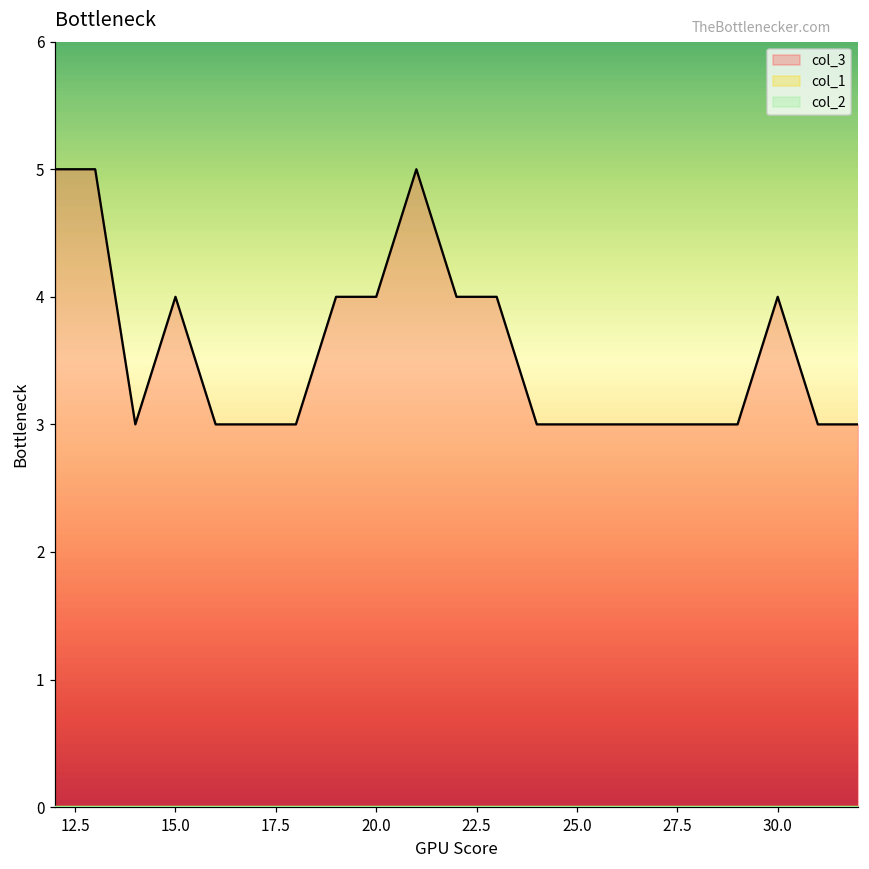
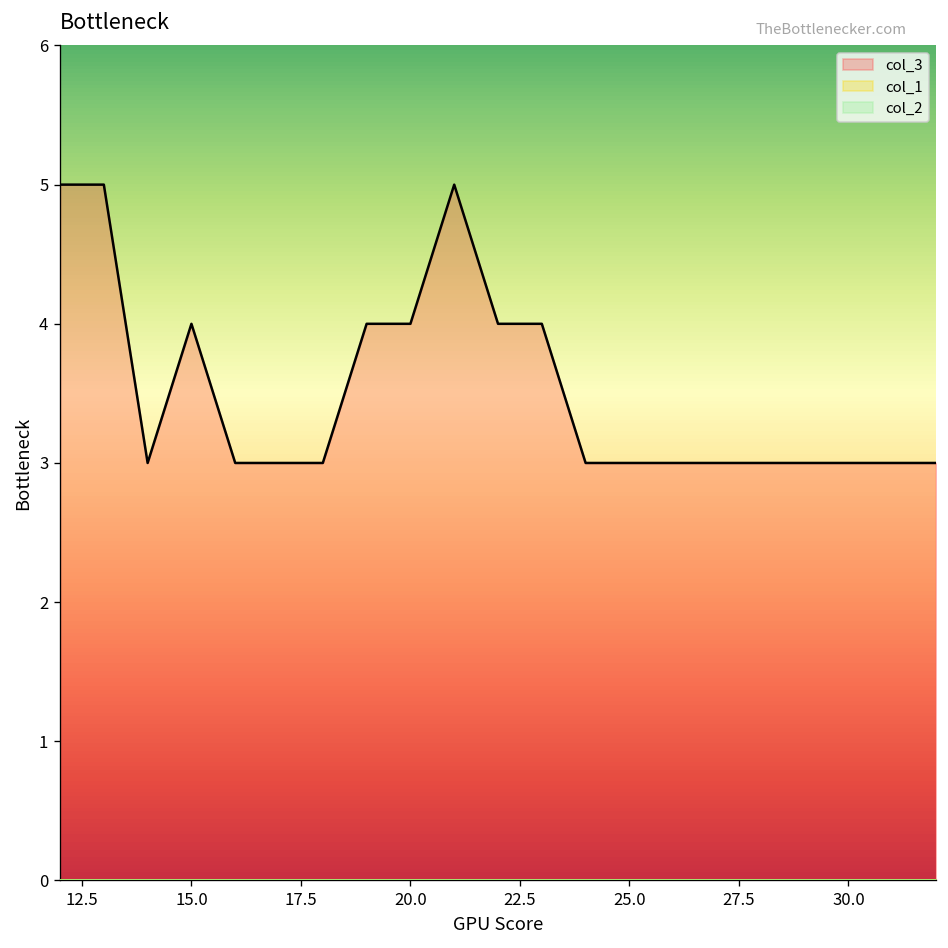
col_3, 30.0: 4 -> 3
